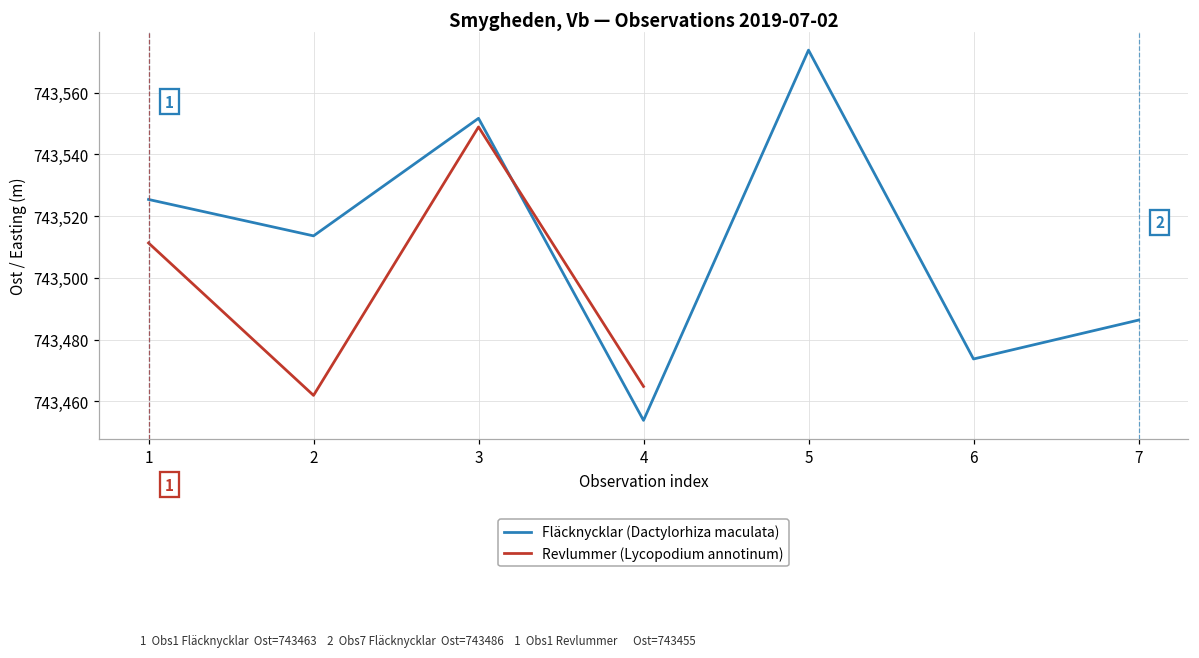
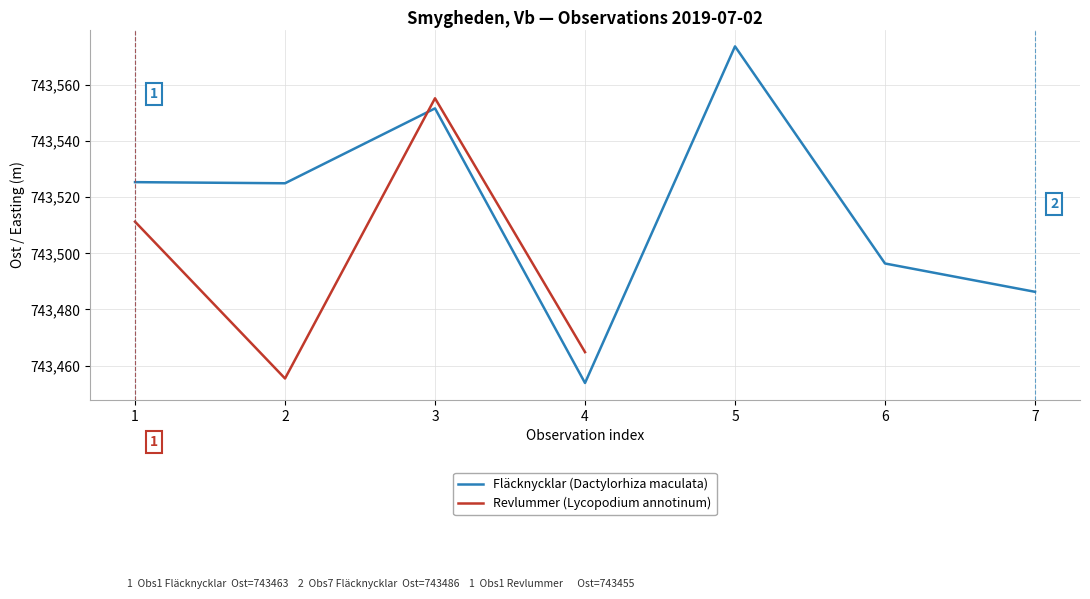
Fläcknycklar (Dactylorhiza maculata), 2: 743,514 -> 743,525
Revlummer (Lycopodium annotinum), 2: 743,462 -> 743,455
Revlummer (Lycopodium annotinum), 3: 743,549 -> 743,555
Fläcknycklar (Dactylorhiza maculata), 6: 743,474 -> 743,496
